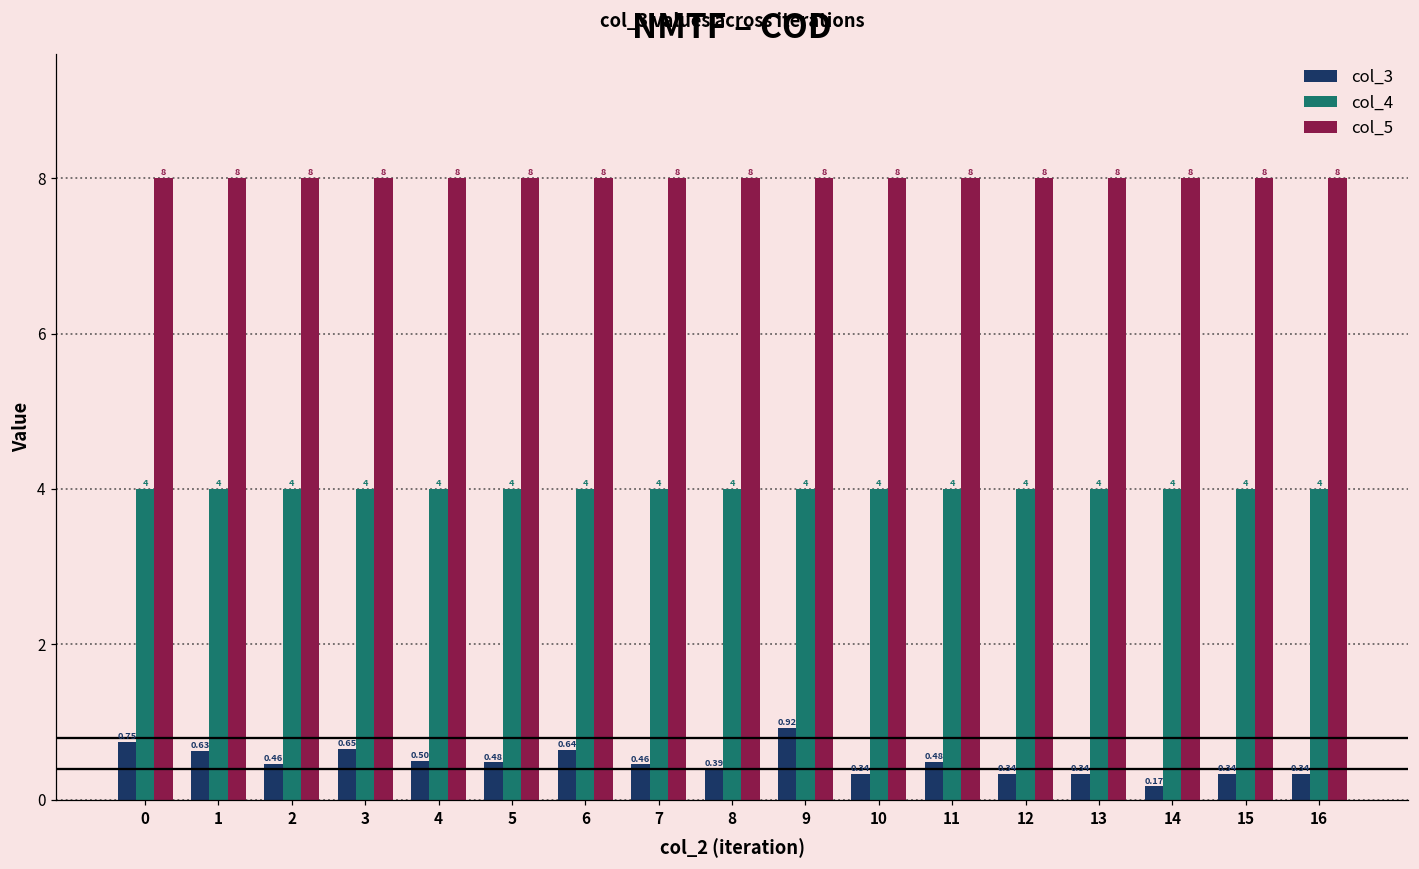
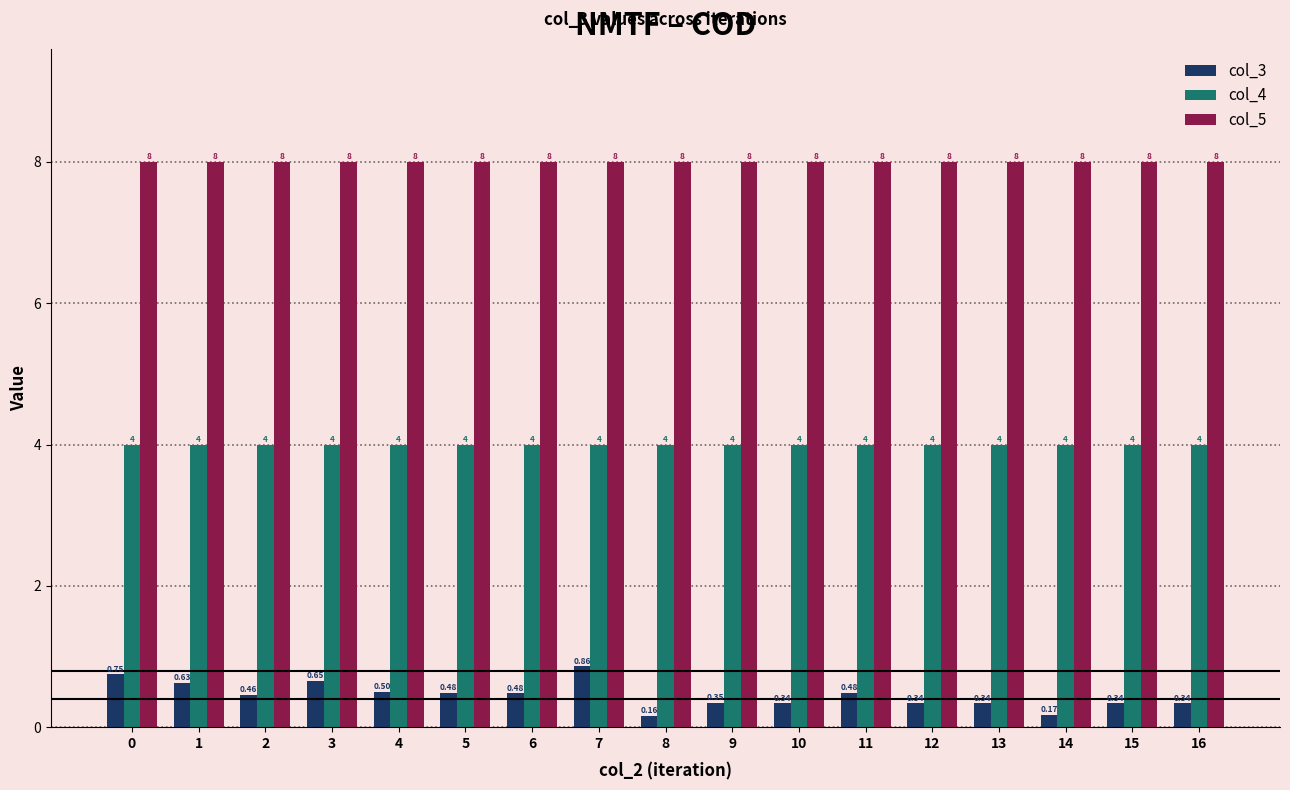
col_3, 6: 0.64 -> 0.48
col_3, 7: 0.46 -> 0.86
col_3, 8: 0.39 -> 0.16
col_3, 9: 0.92 -> 0.35
